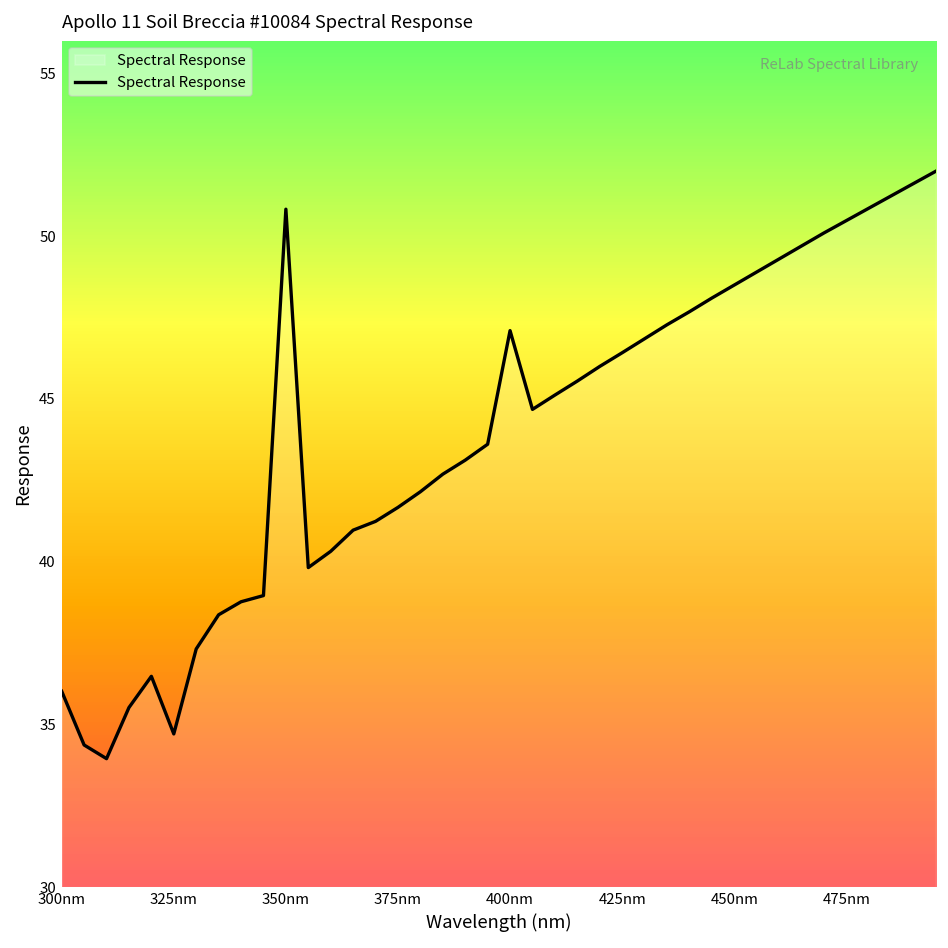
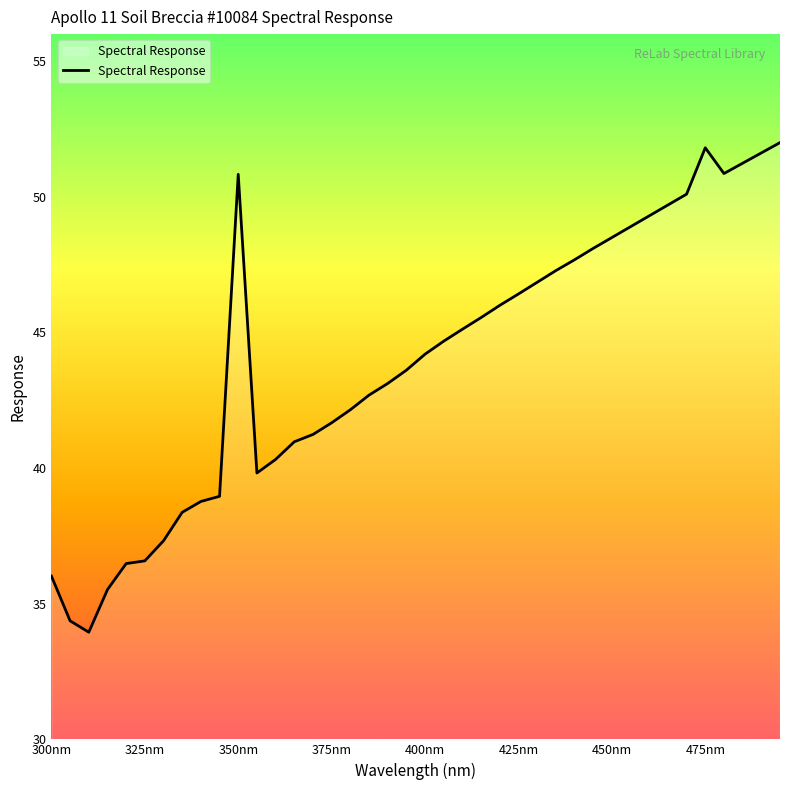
325nm: 34.7 -> 36.6
400nm: 47.1 -> 44.2
475nm: 50.5 -> 51.8
